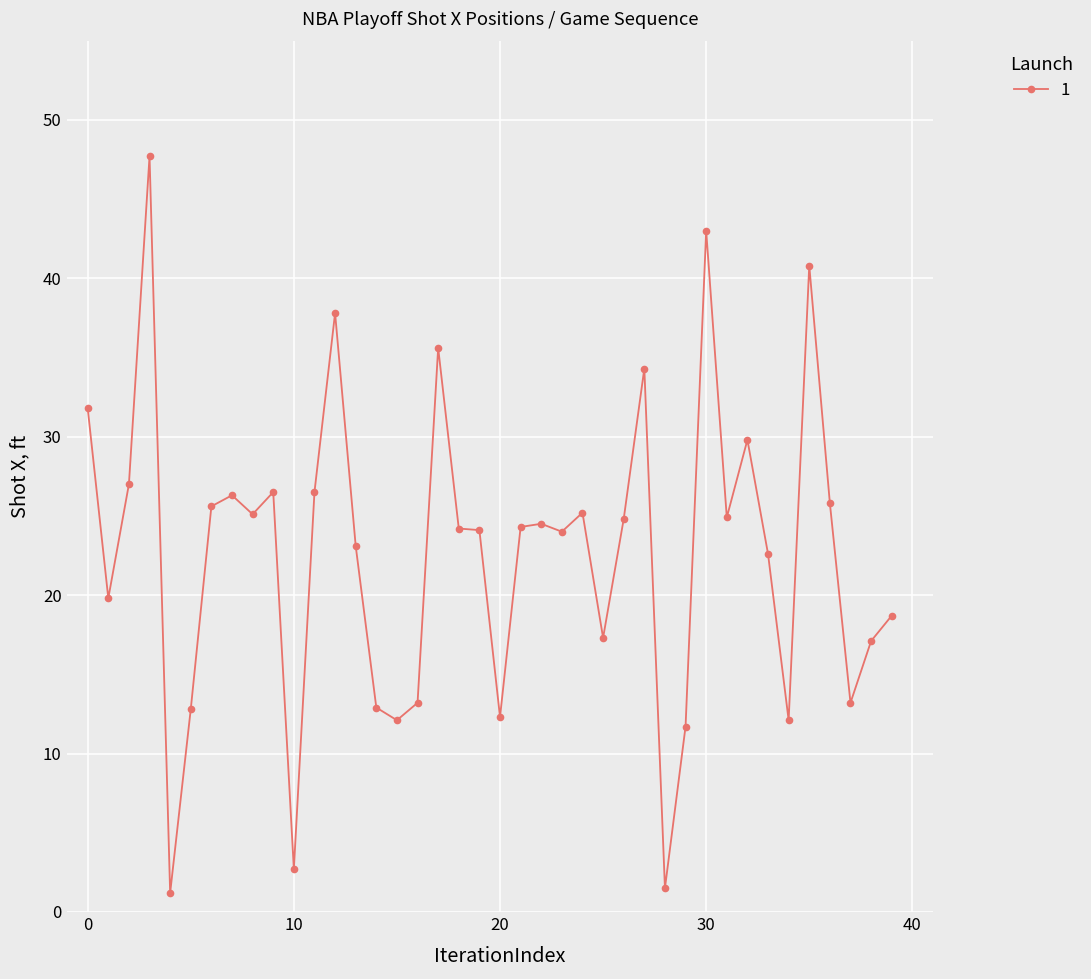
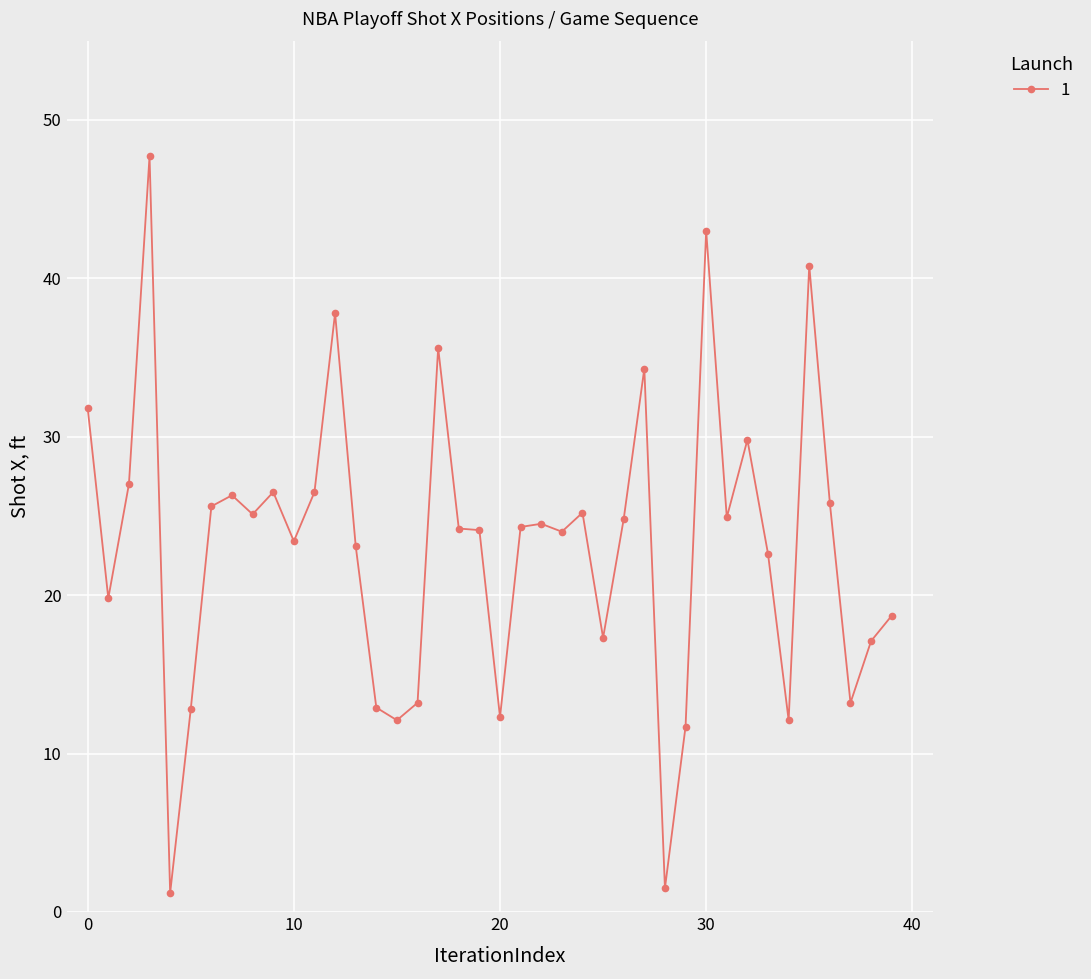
10: 2.7 -> 23.4
